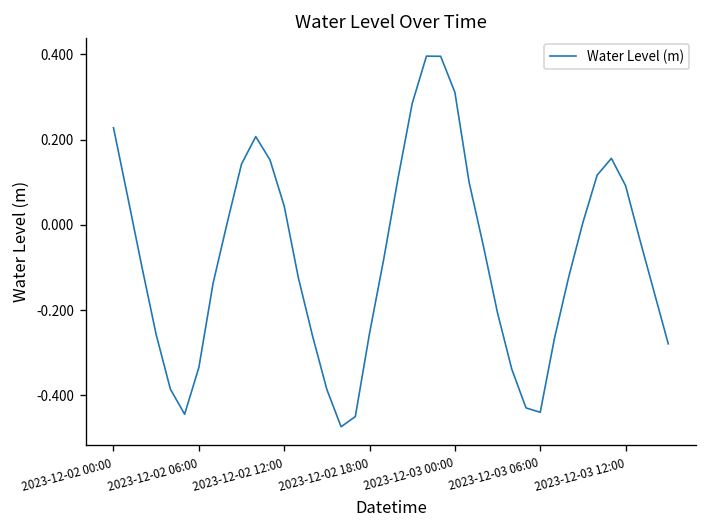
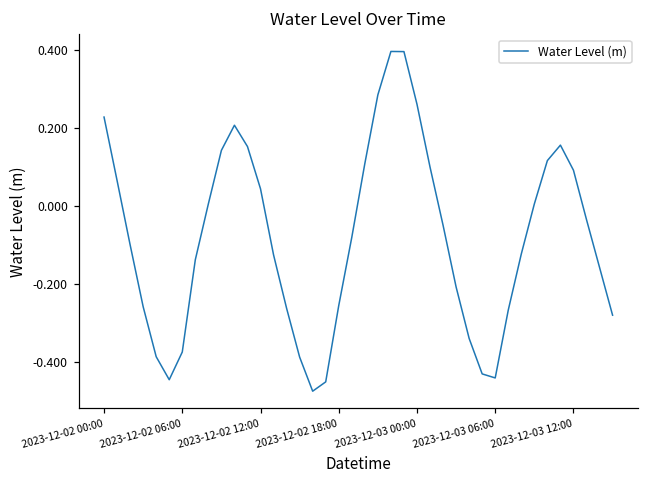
2023-12-02 06:00: -0.33 -> -0.37
2023-12-03 00:00: 0.31 -> 0.26
